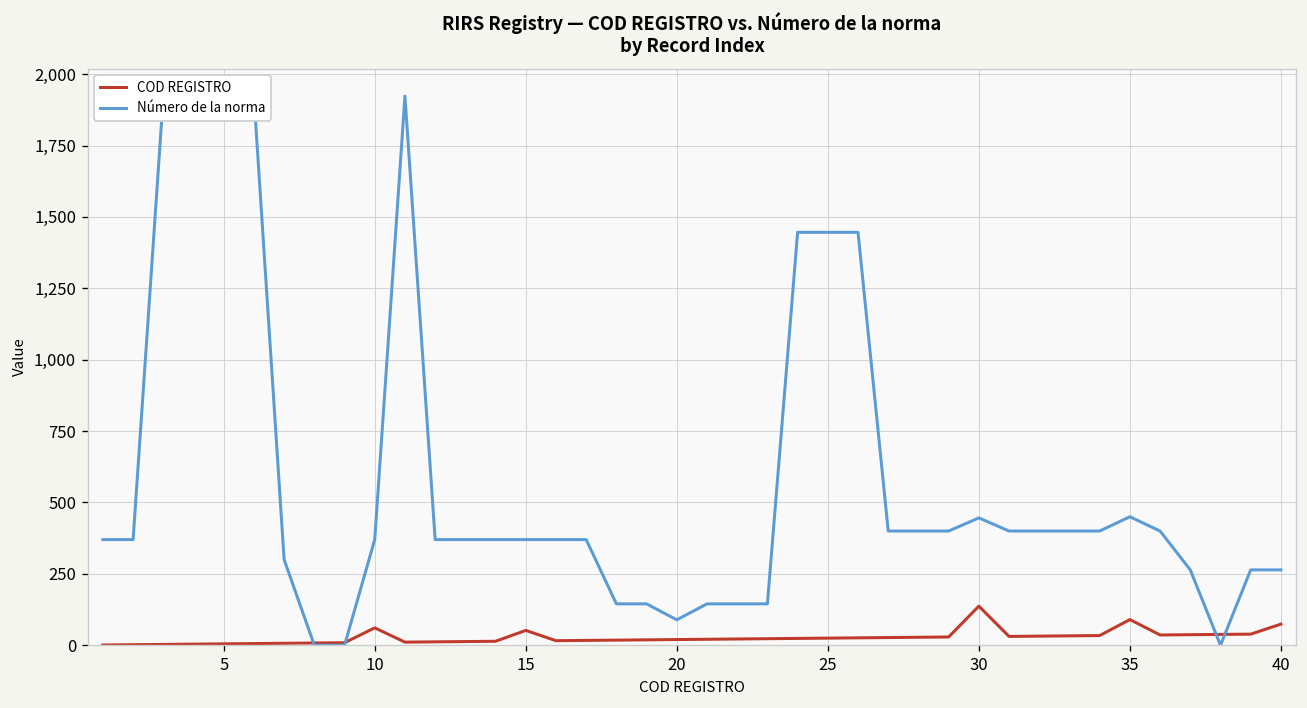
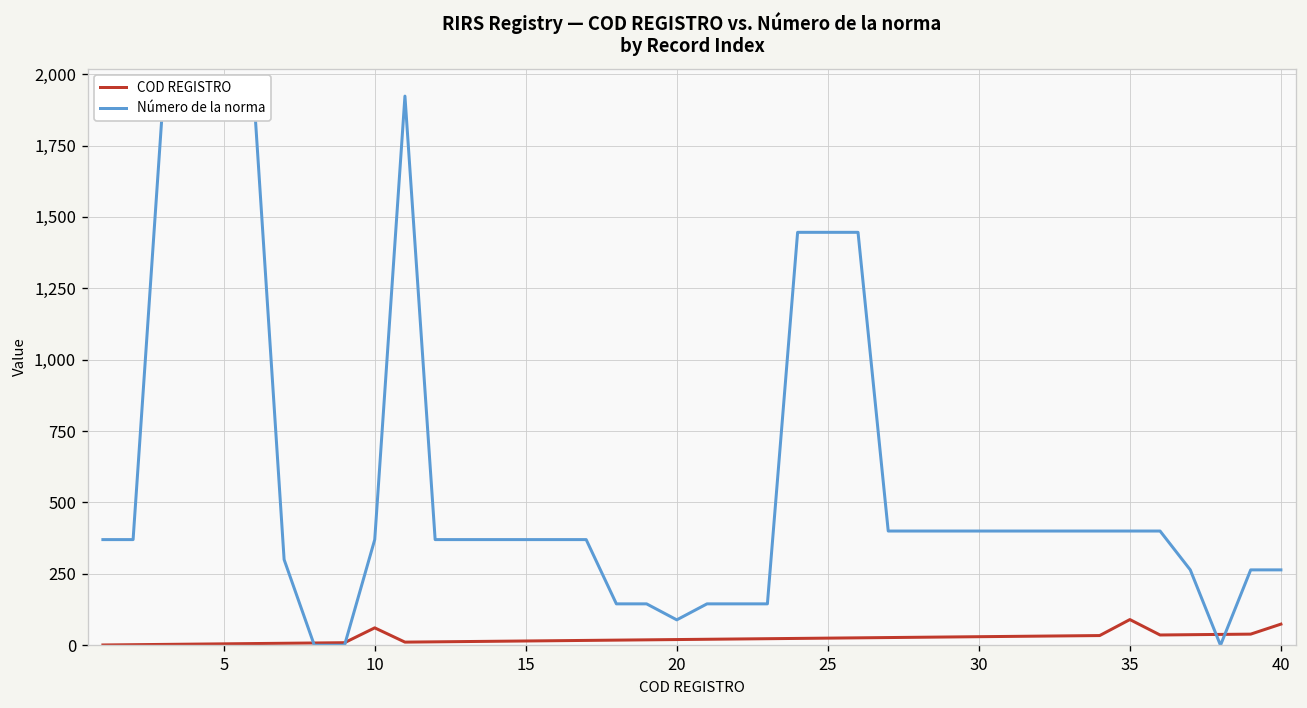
COD REGISTRO, 15: 50 -> 20
COD REGISTRO, 30: 140 -> 30
Número de la norma, 30: 450 -> 400
Número de la norma, 35: 450 -> 400
